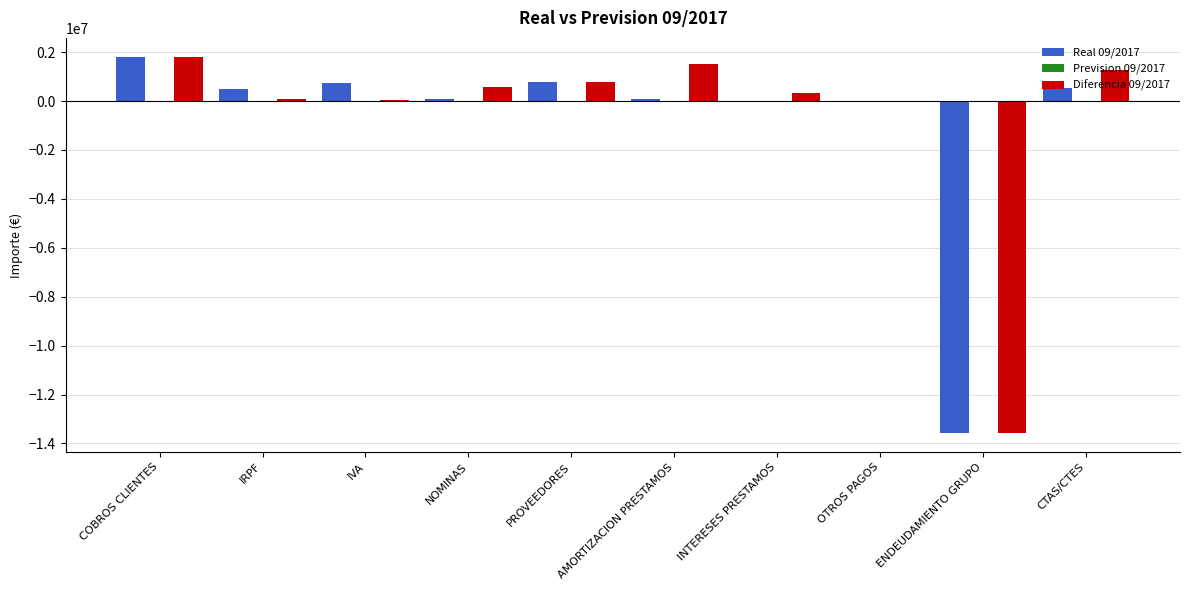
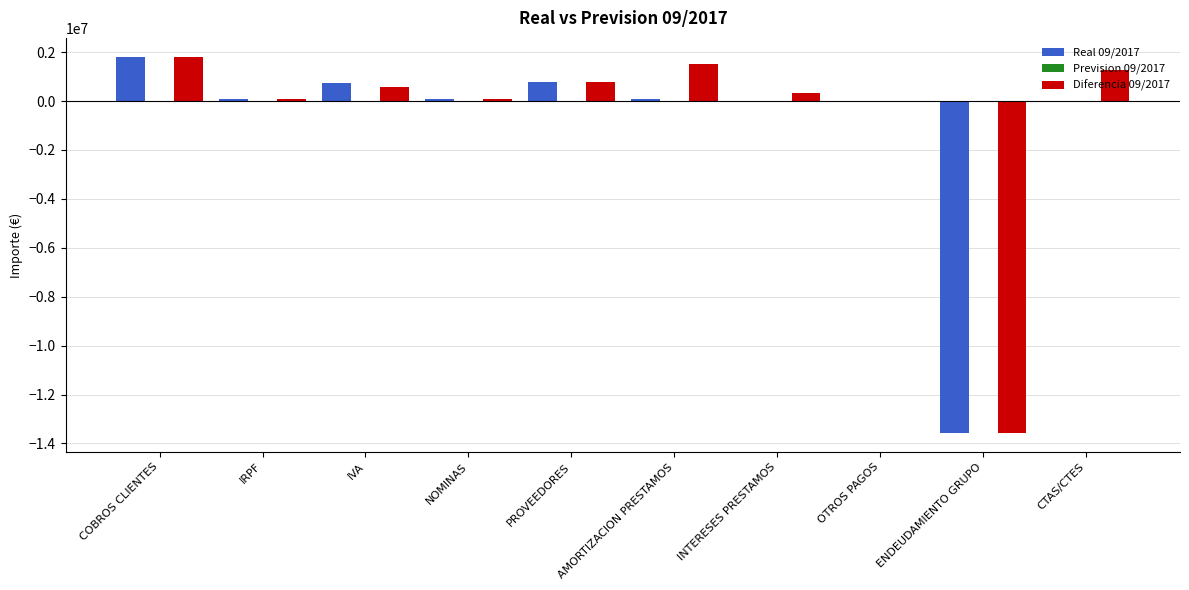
Real 09/2017, IRPF: 500000 -> 100000
Diferencia 09/2017, IVA: 100000 -> 600000
Diferencia 09/2017, NOMINAS: 600000 -> 100000
Real 09/2017, CTAS/CTES: 500000 -> 0
